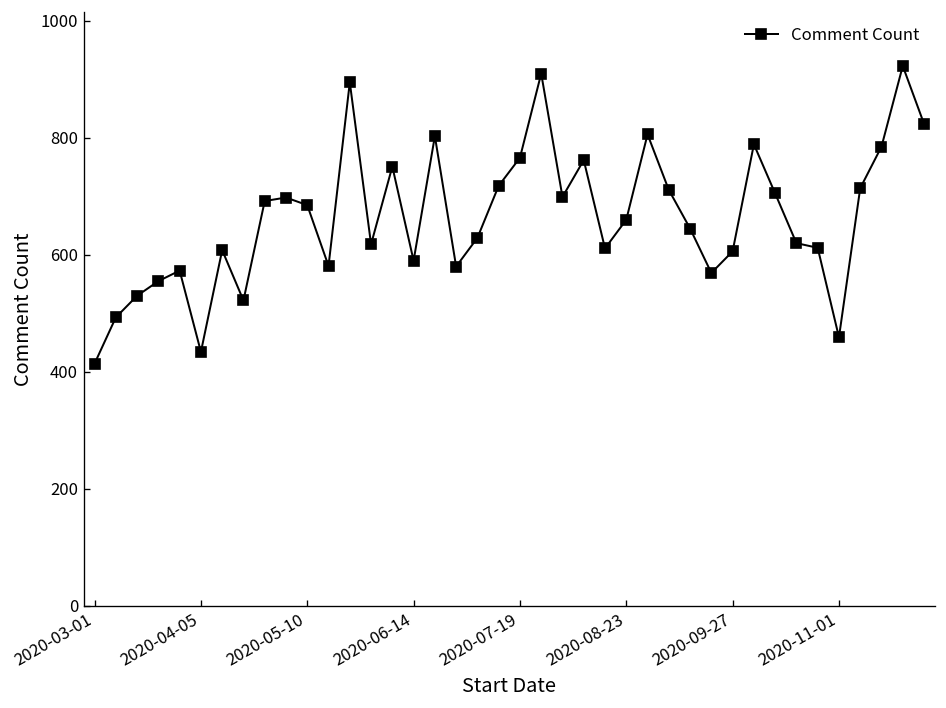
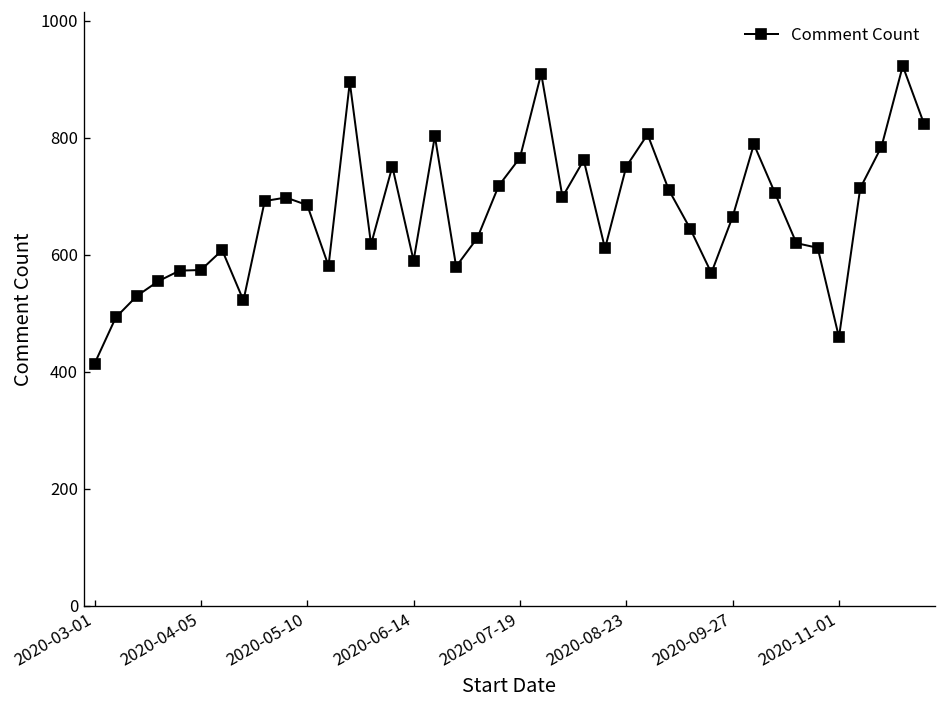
2020-04-05: 430 -> 570
2020-08-23: 660 -> 750
2020-09-27: 610 -> 670
